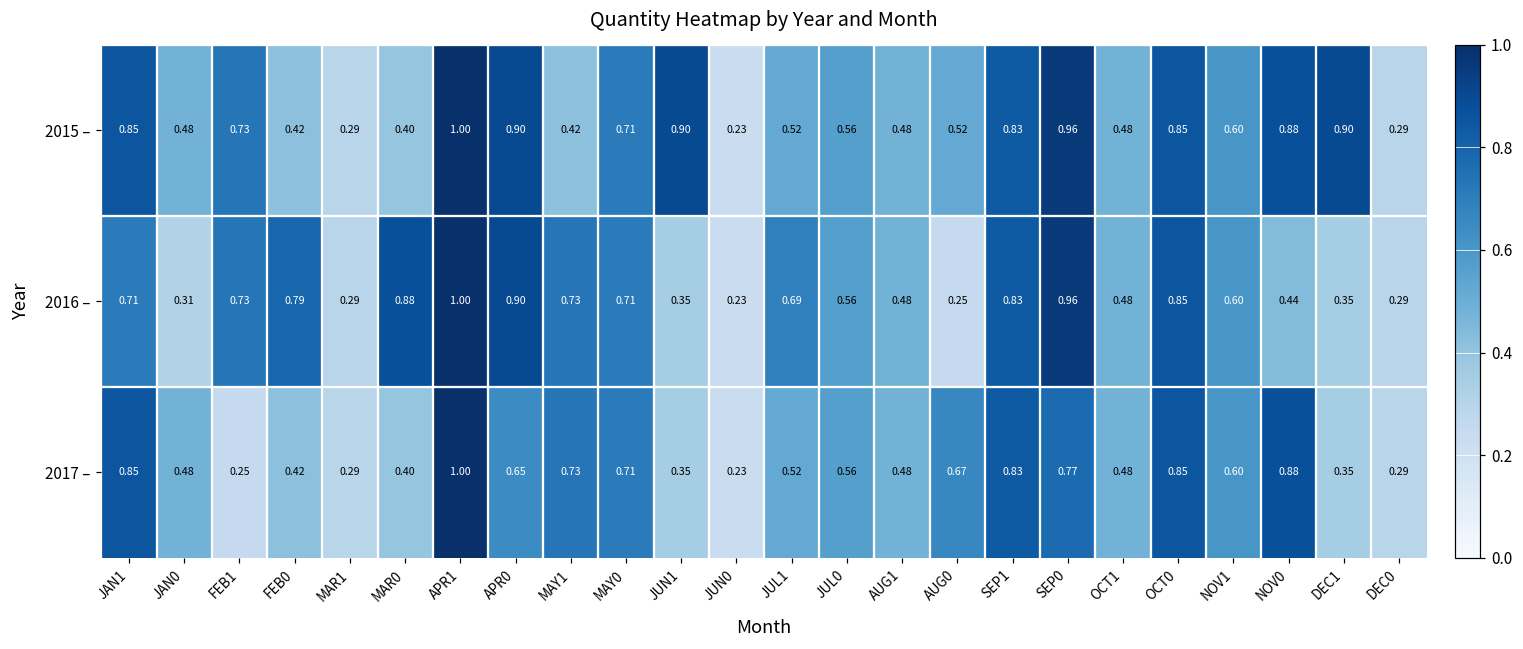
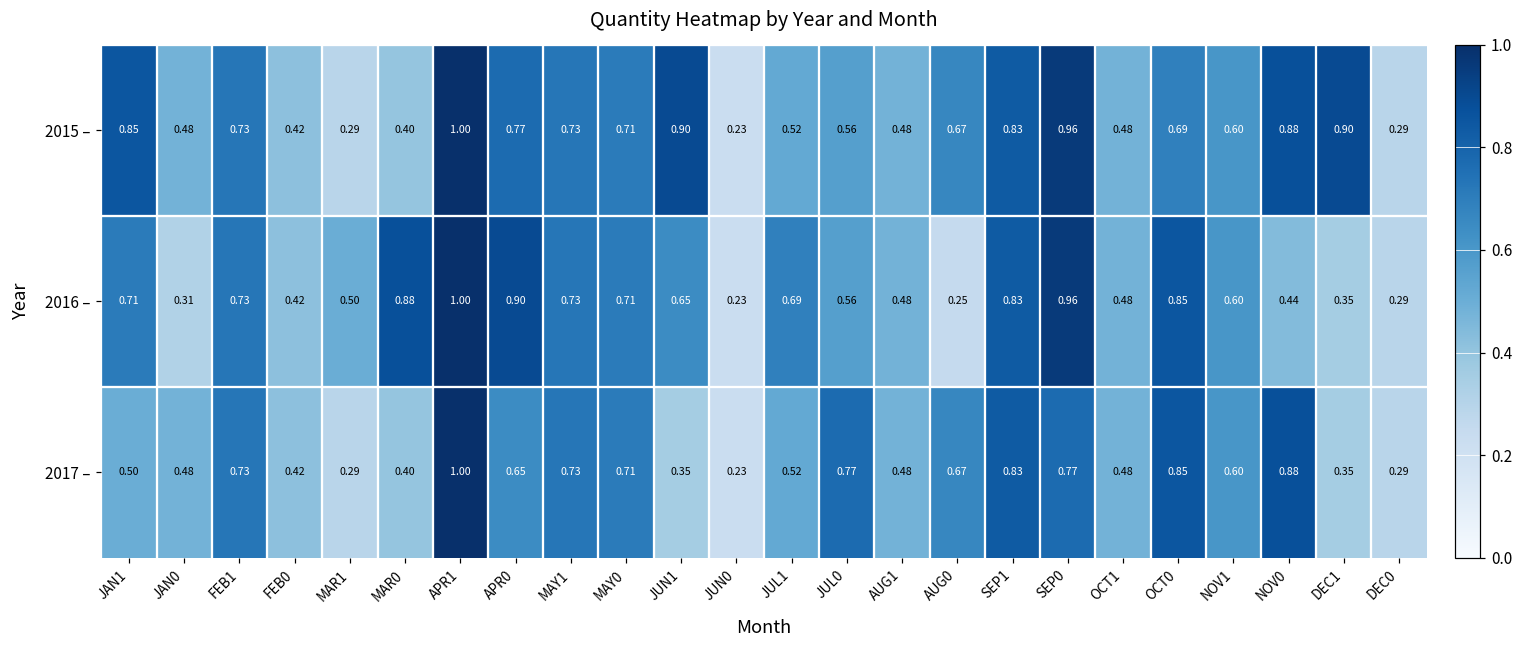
2015 –, APR0: 0.90 -> 0.77
2015 –, MAY1: 0.42 -> 0.73
2015 –, AUG0: 0.52 -> 0.67
2015 –, OCT0: 0.85 -> 0.69
2016 –, FEB0: 0.79 -> 0.42
2016 –, MAR1: 0.29 -> 0.50
2016 –, JUN1: 0.35 -> 0.65
2017 –, JAN1: 0.85 -> 0.50
2017 –, FEB1: 0.25 -> 0.73
2017 –, JUL0: 0.56 -> 0.77
